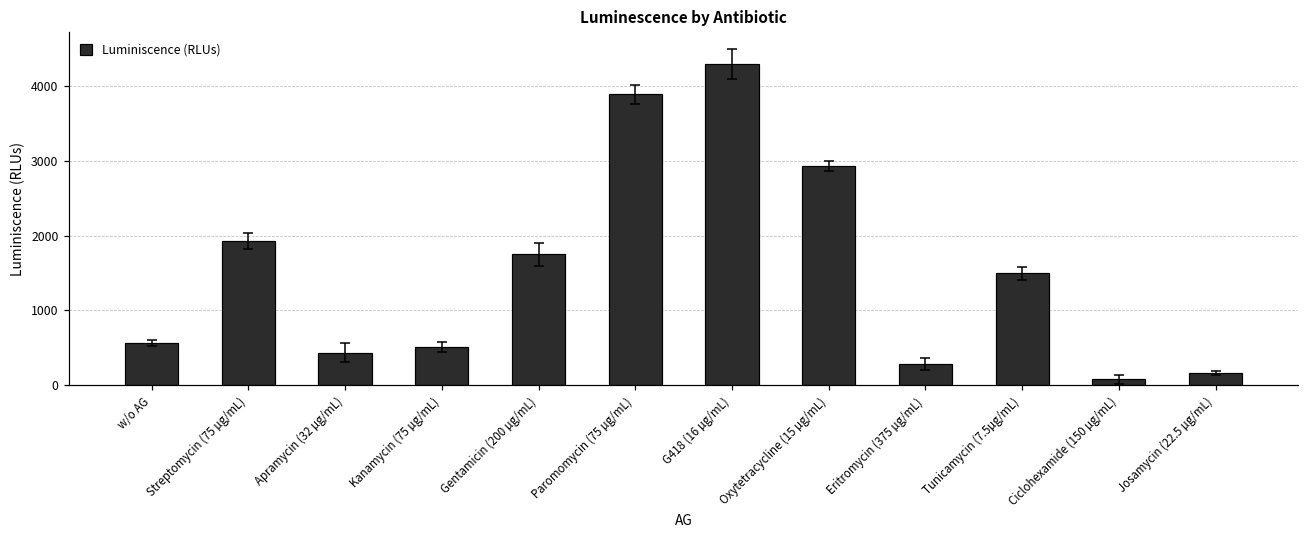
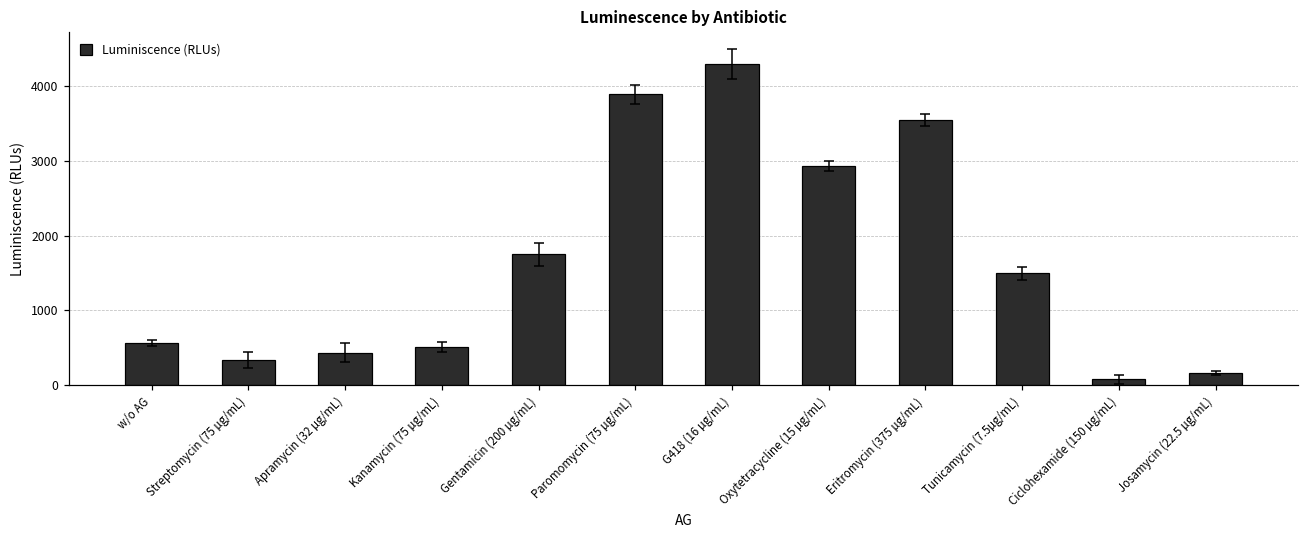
Luminiscence (RLUs), Streptomycin (75 µg/mL): 1900 -> 300
Luminiscence (RLUs), Eritromycin (375 µg/mL): 300 -> 3500
